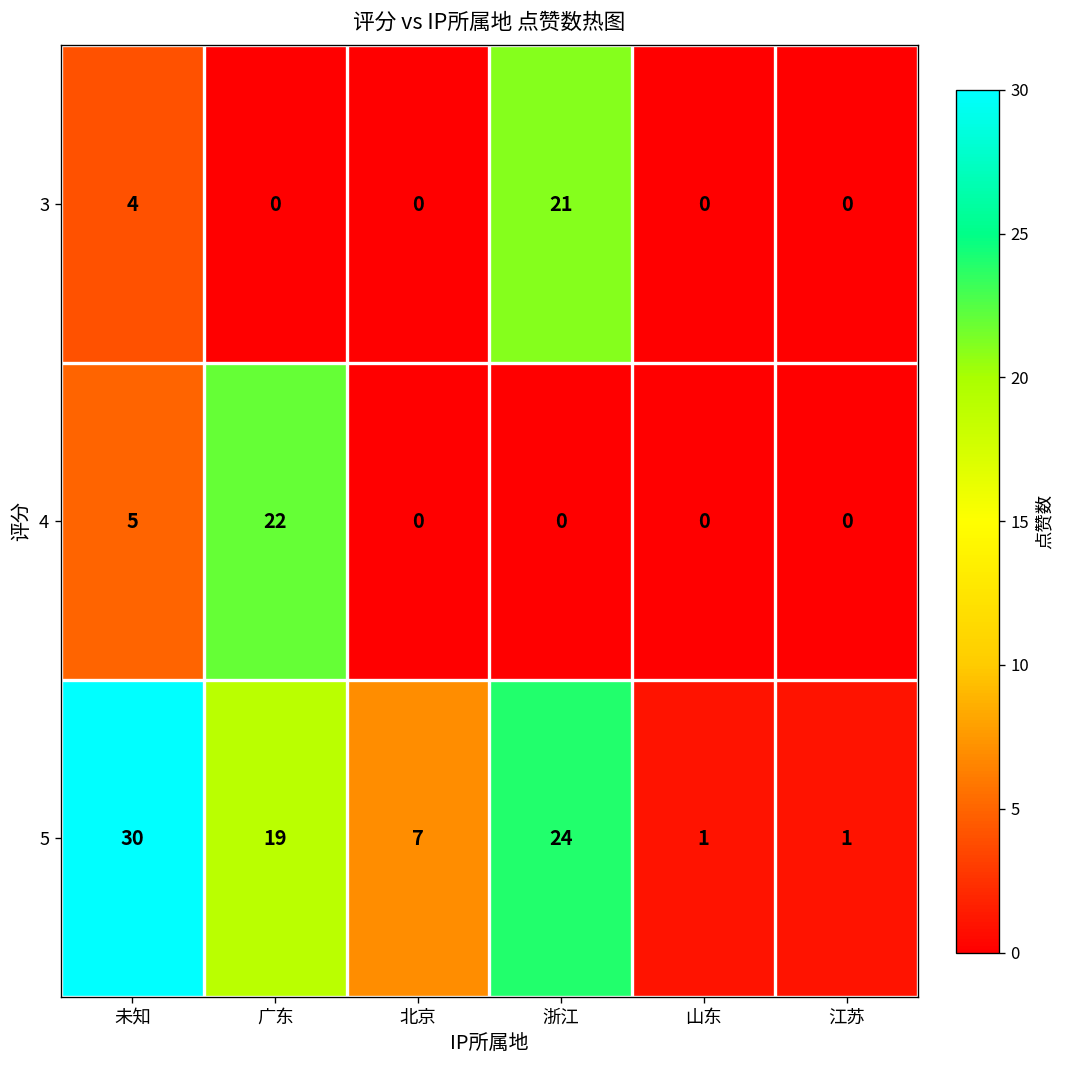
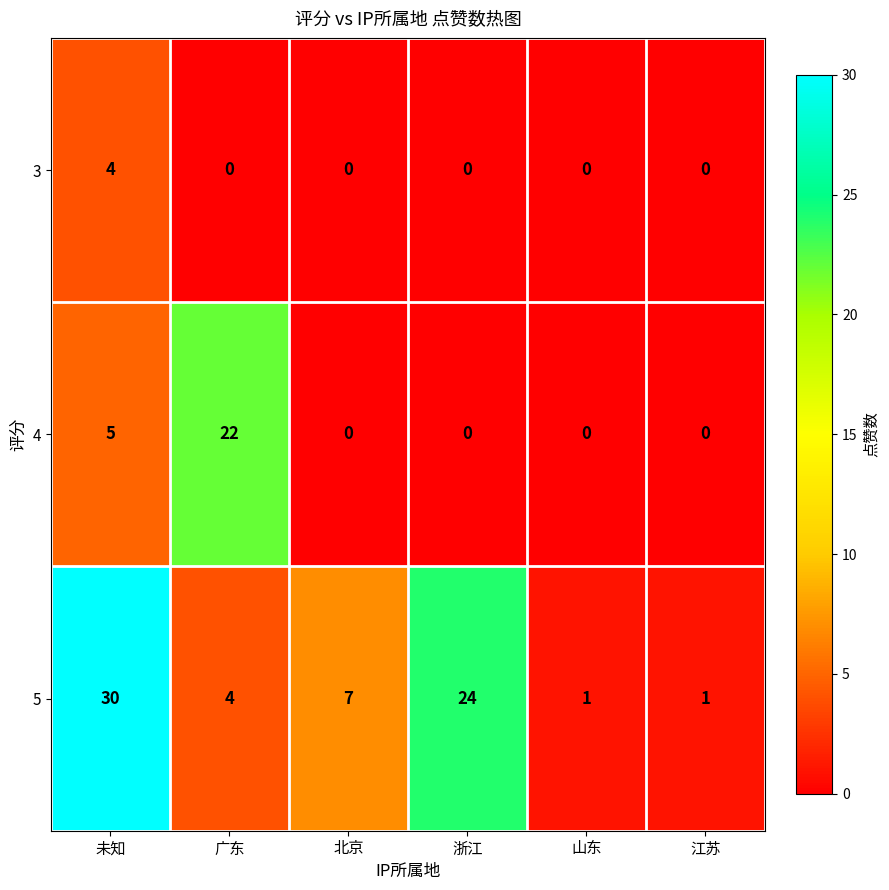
3, 浙江: 21 -> 0
5, 广东: 19 -> 4
